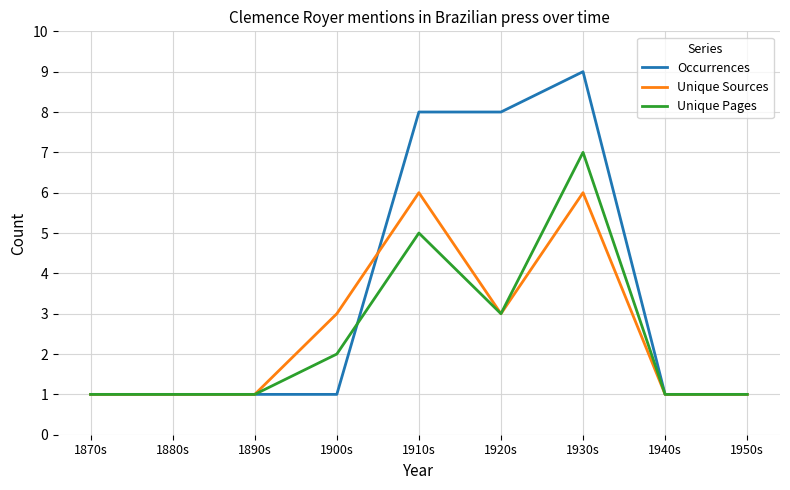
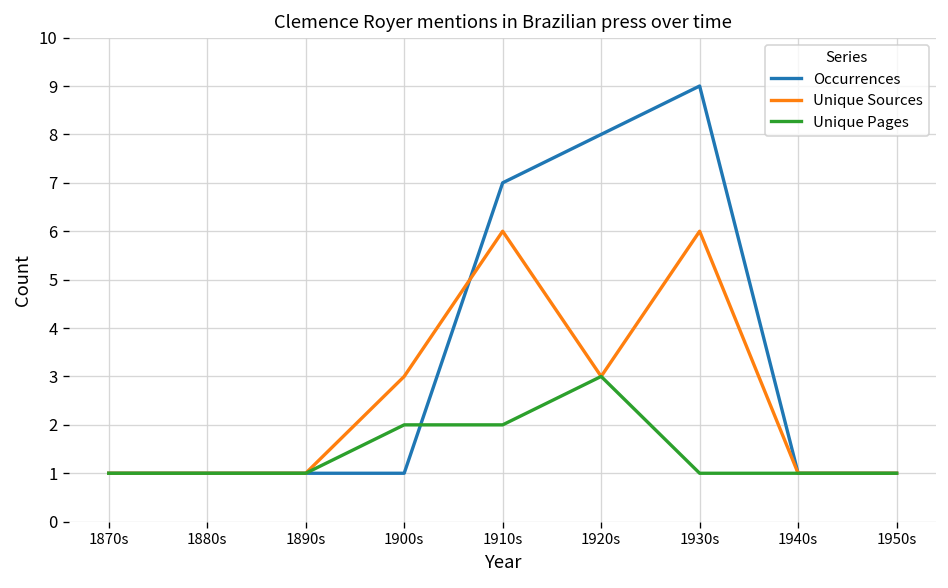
Occurrences, 1910s: 8 -> 7
Unique Pages, 1910s: 5 -> 2
Unique Pages, 1930s: 7 -> 1
